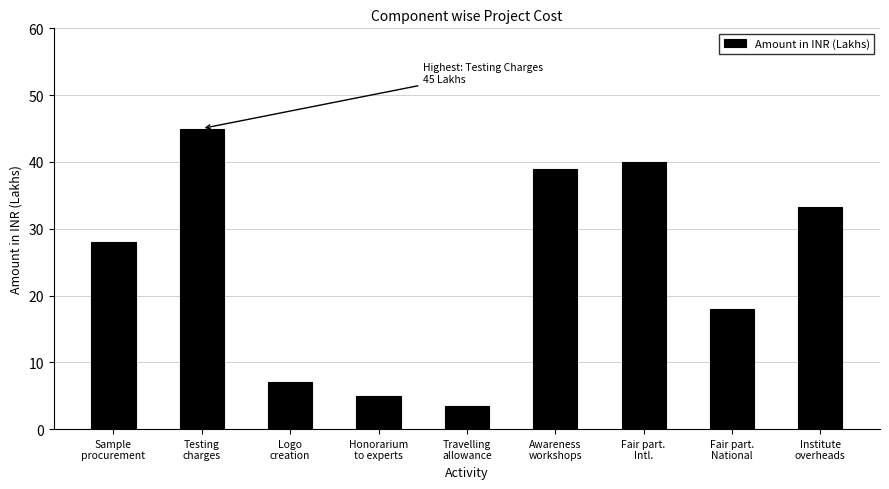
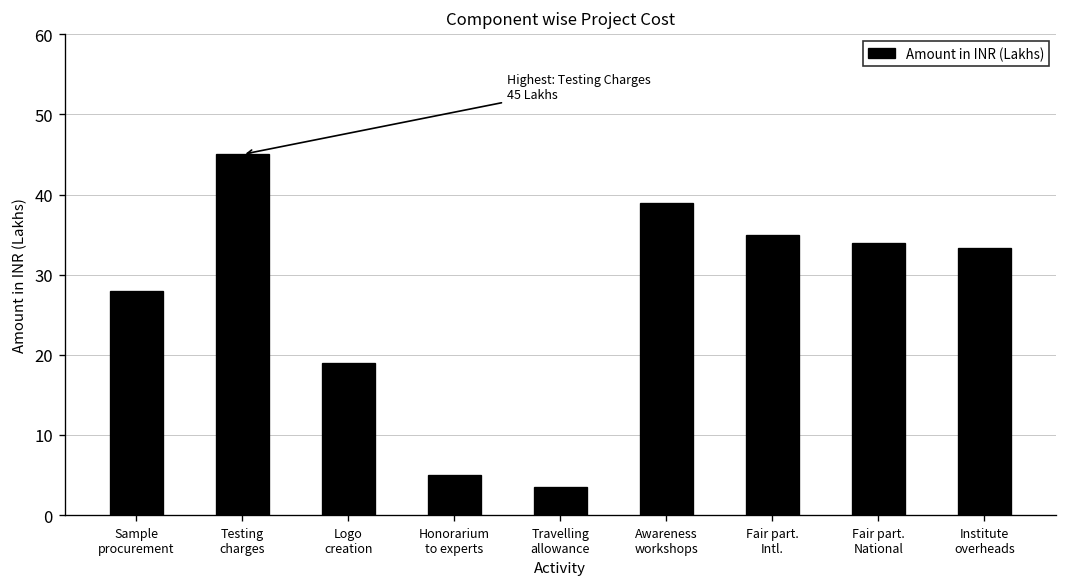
Logo creation: 7 -> 19
Fair part. Intl.: 40 -> 35
Fair part. National: 18 -> 34
